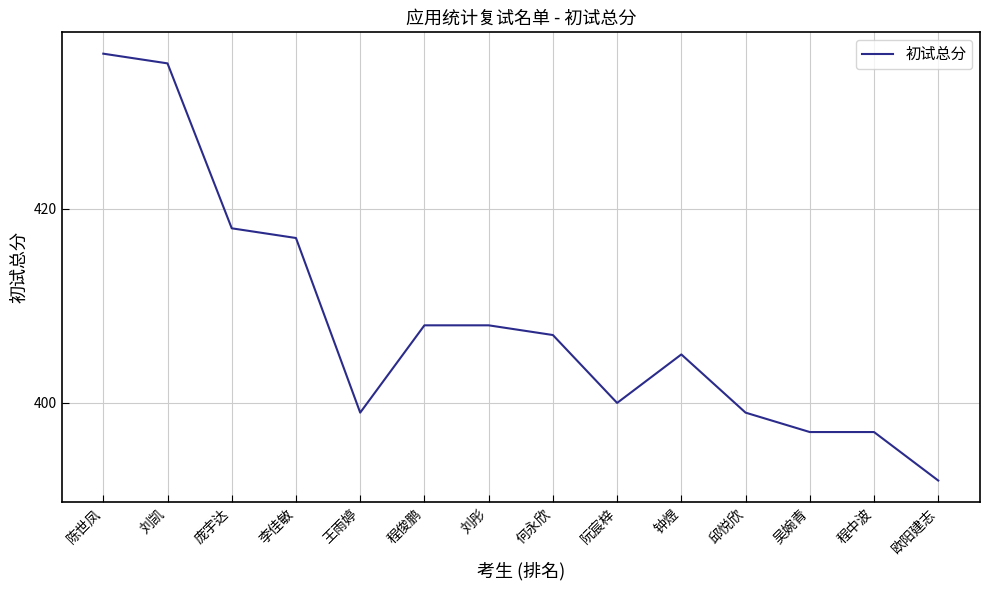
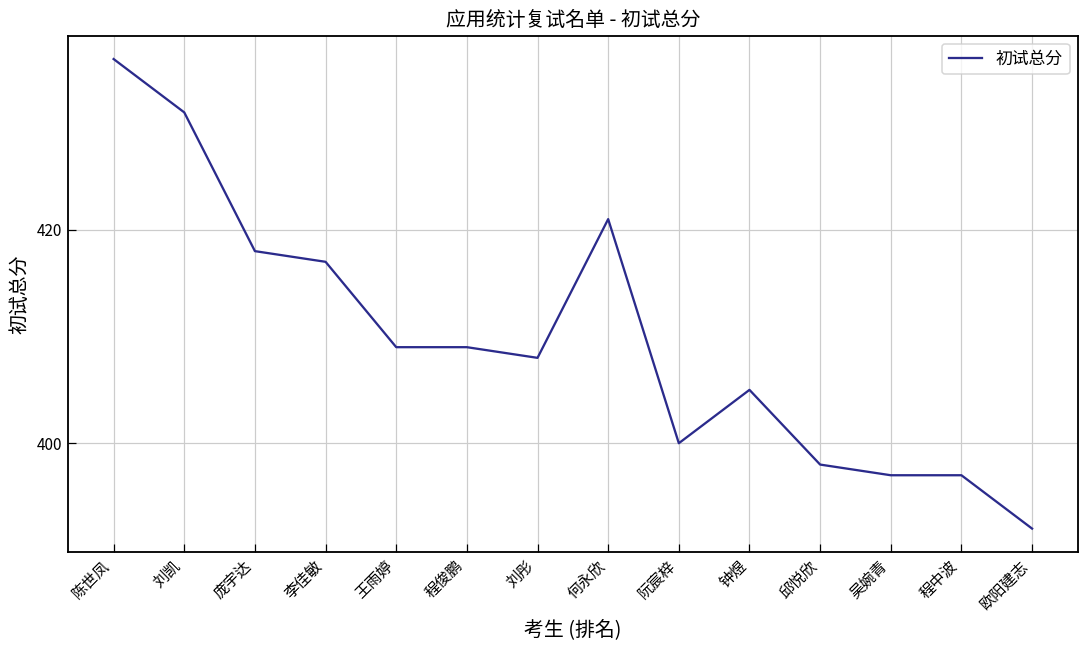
刘凯: 435 -> 431
王雨婷: 399 -> 409
程俊鹏: 408 -> 409
何永欣: 407 -> 421
邱悦欣: 399 -> 398
